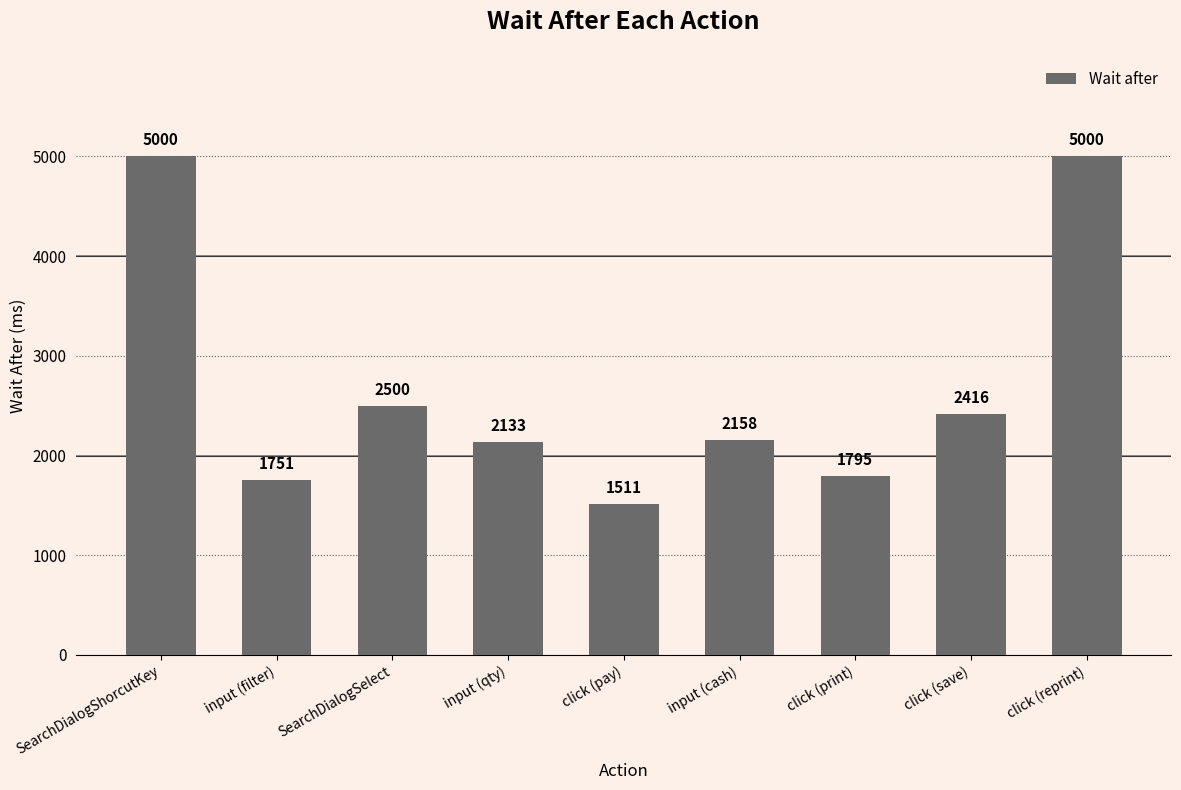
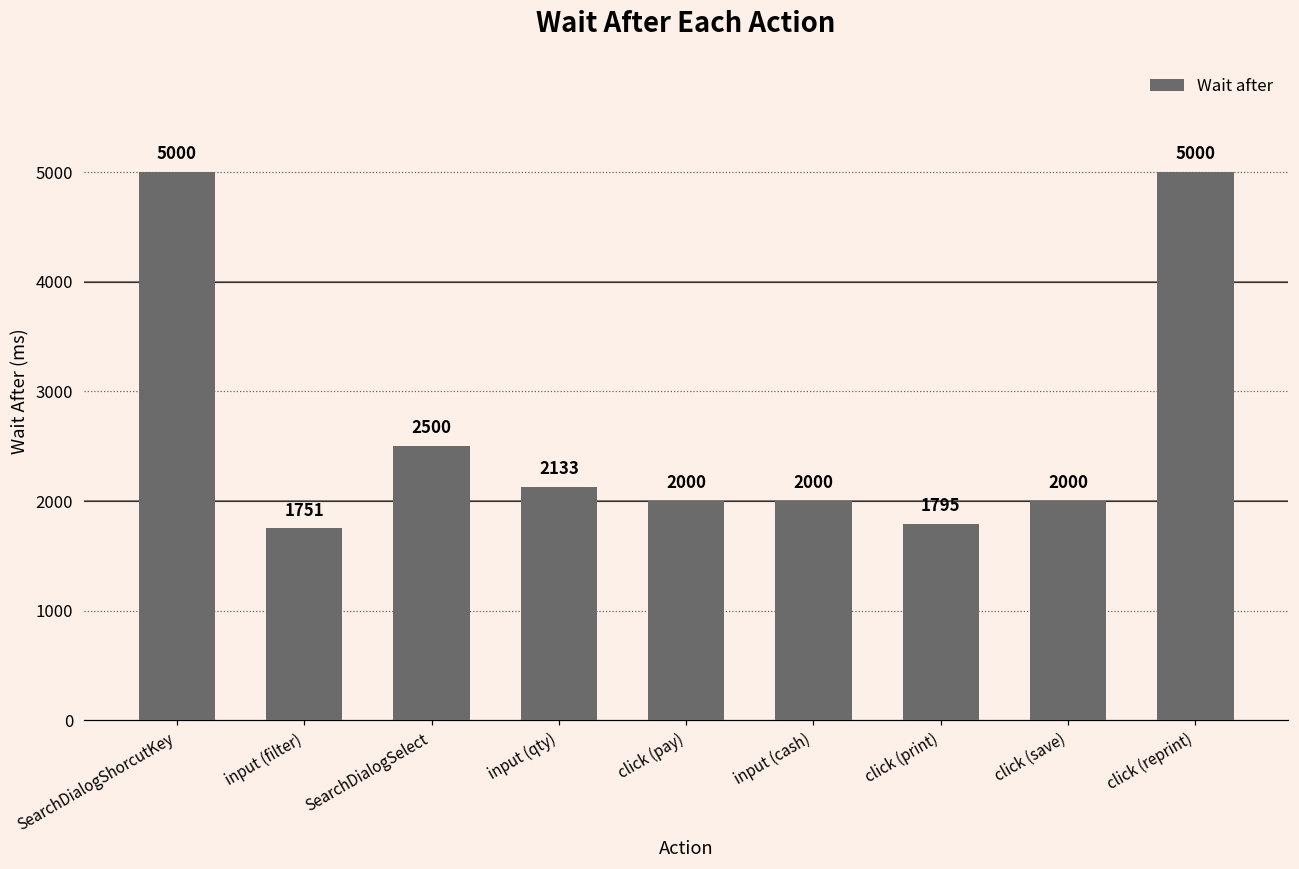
click (pay): 1511 -> 2000
input (cash): 2158 -> 2000
click (save): 2416 -> 2000
